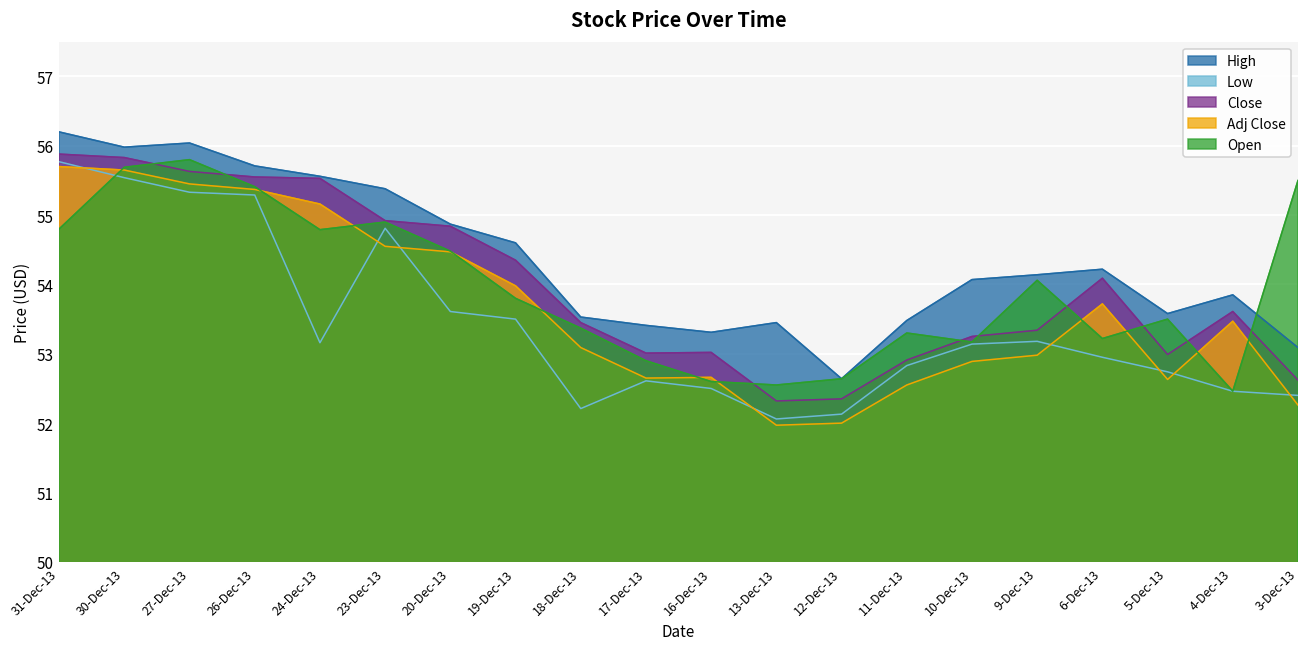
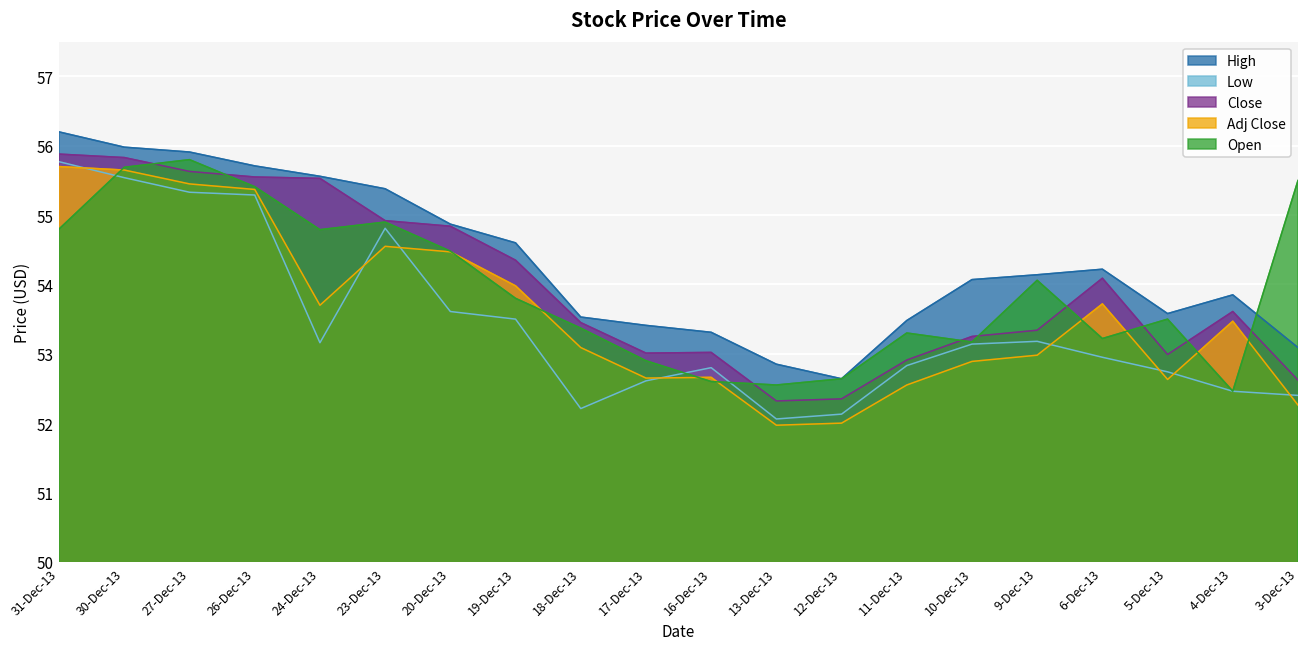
High, 27-Dec-13: 56.0 -> 55.9
Adj Close, 24-Dec-13: 55.2 -> 53.7
Low, 16-Dec-13: 52.5 -> 52.8
High, 13-Dec-13: 53.5 -> 52.9
